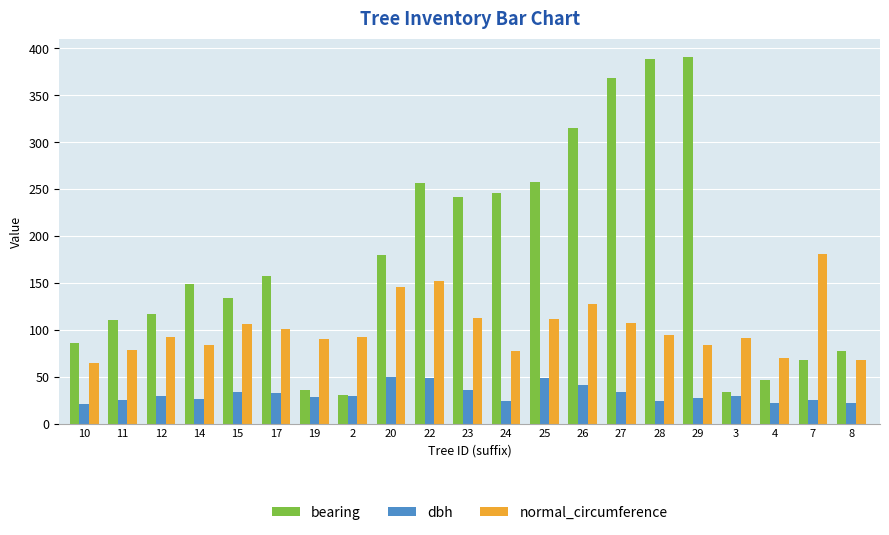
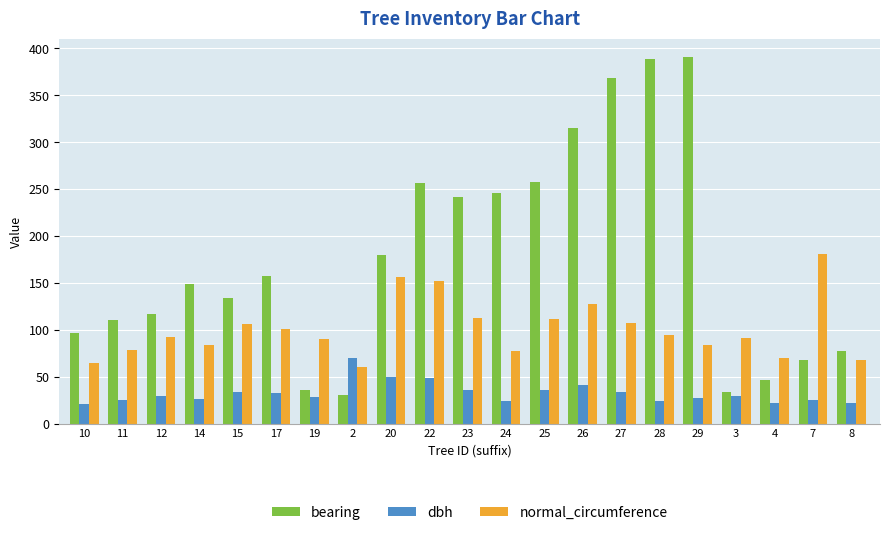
bearing, 10: 90 -> 100
dbh, 2: 30 -> 70
normal_circumference, 2: 90 -> 60
normal_circumference, 20: 150 -> 160
dbh, 25: 50 -> 40
